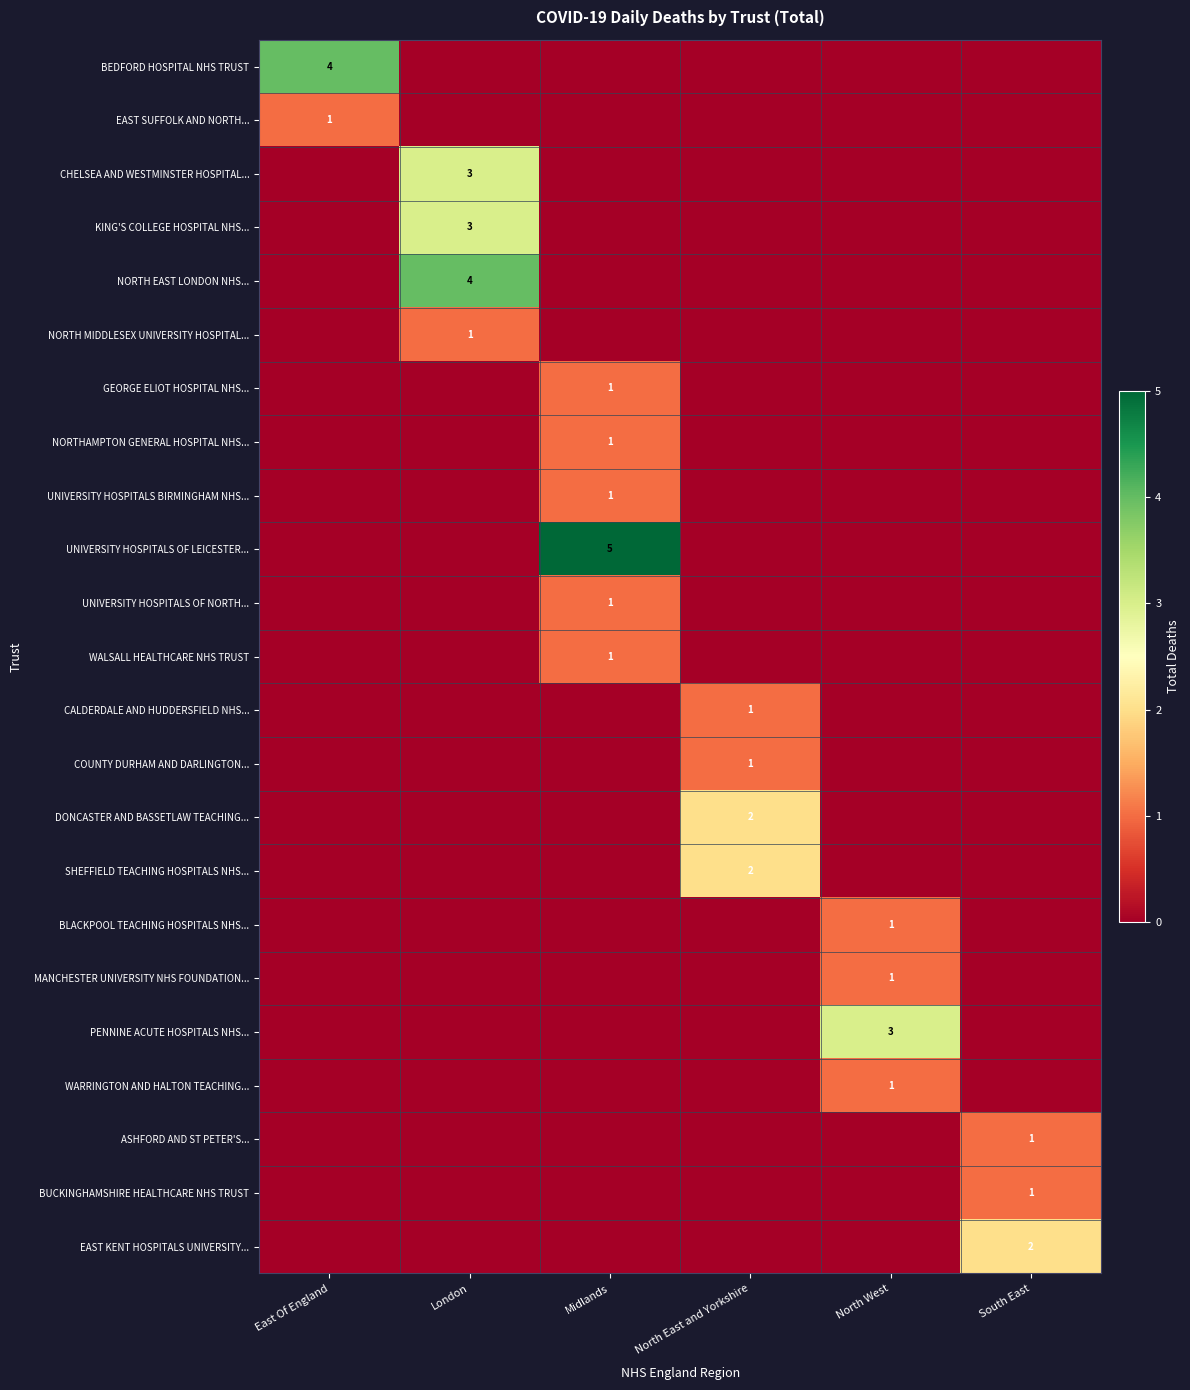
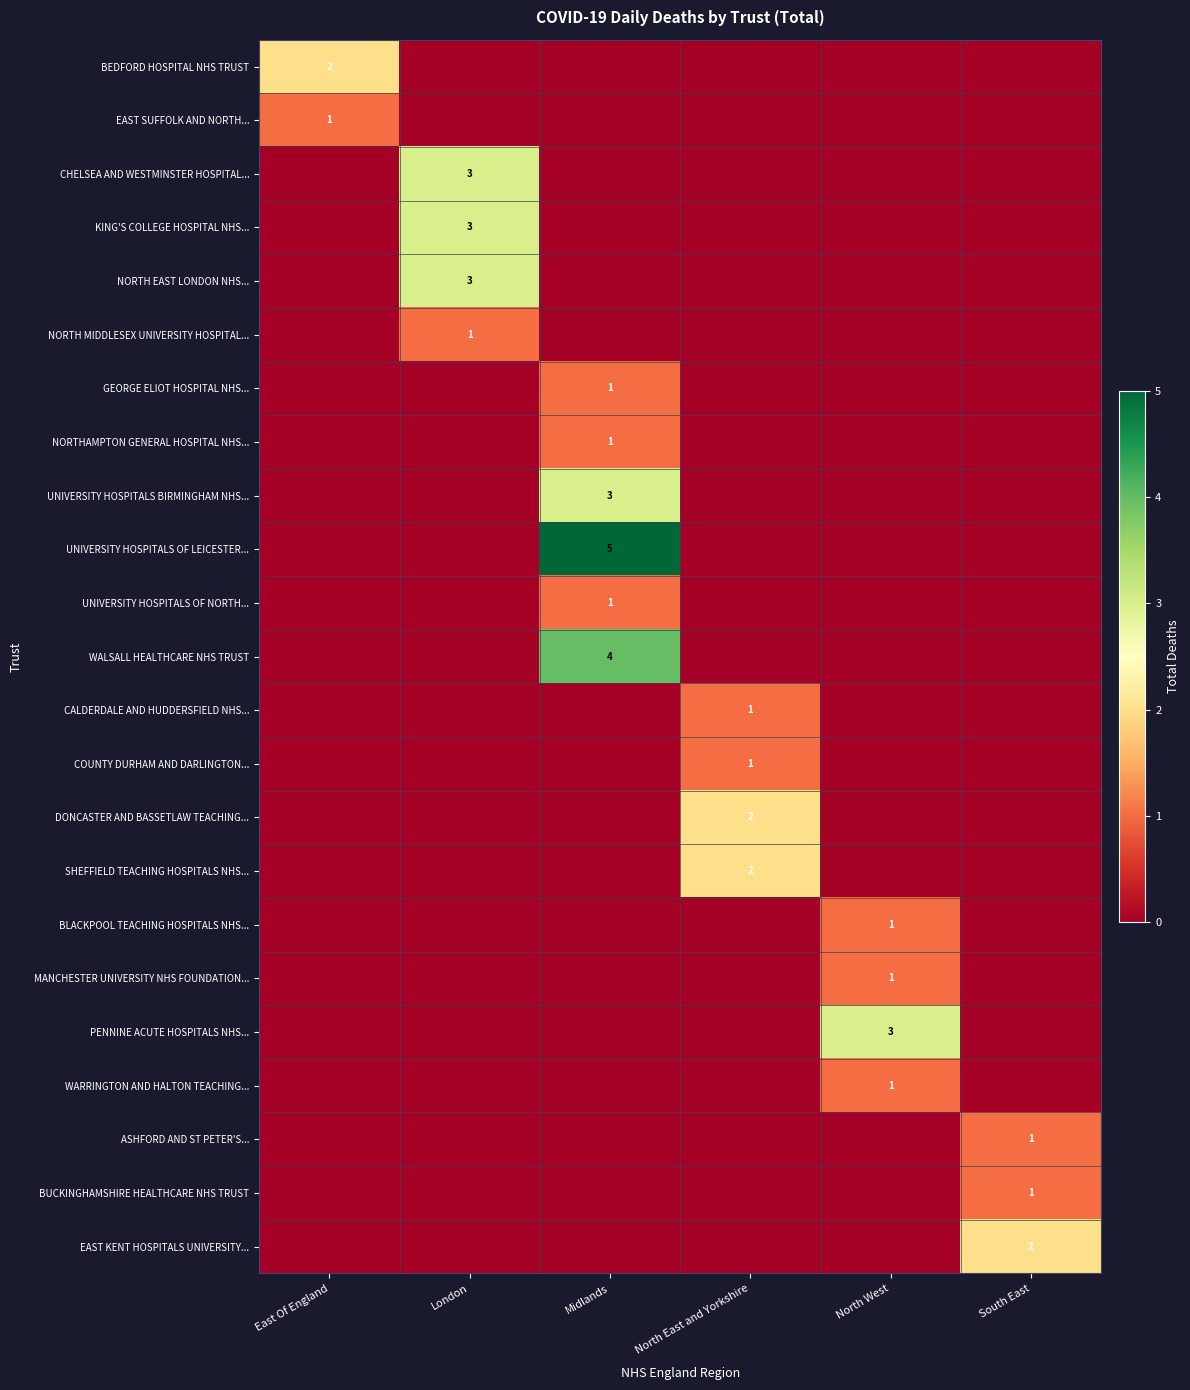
BEDFORD HOSPITAL NHS TRUST, East Of England: 4 -> 2
NORTH EAST LONDON NHS..., London: 4 -> 3
UNIVERSITY HOSPITALS BIRMINGHAM NHS..., Midlands: 1 -> 3
WALSALL HEALTHCARE NHS TRUST, Midlands: 1 -> 4
